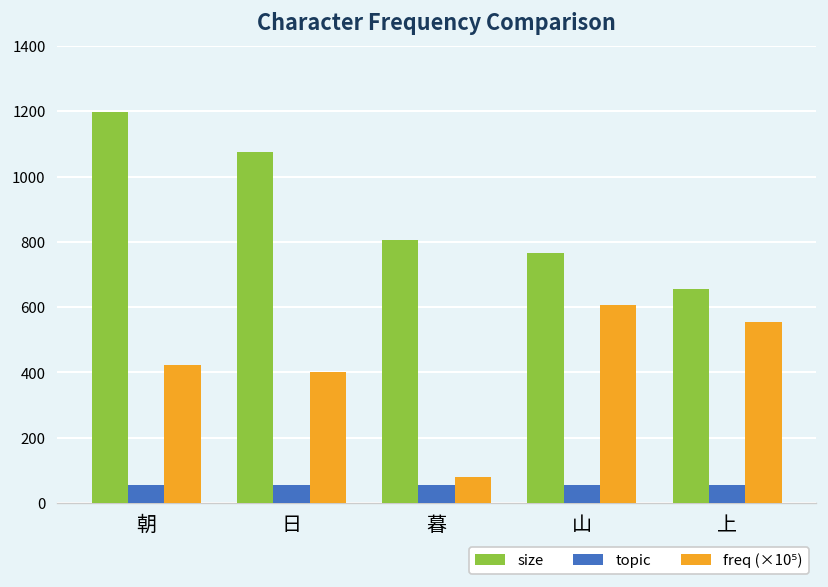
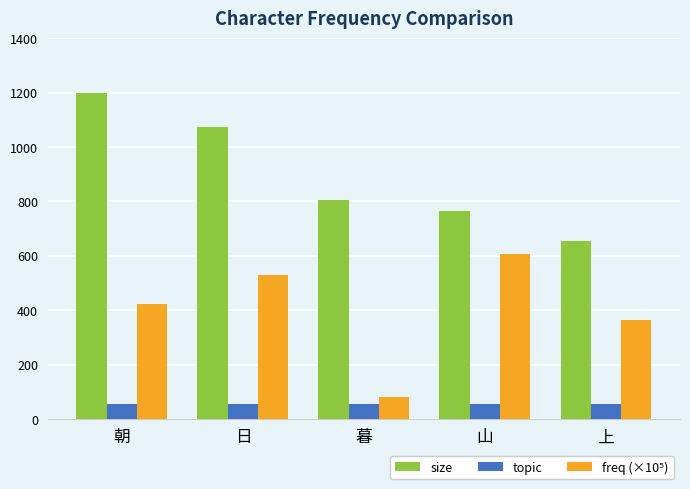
freq (×10⁵), 日: 400 -> 530
freq (×10⁵), 上: 550 -> 360
